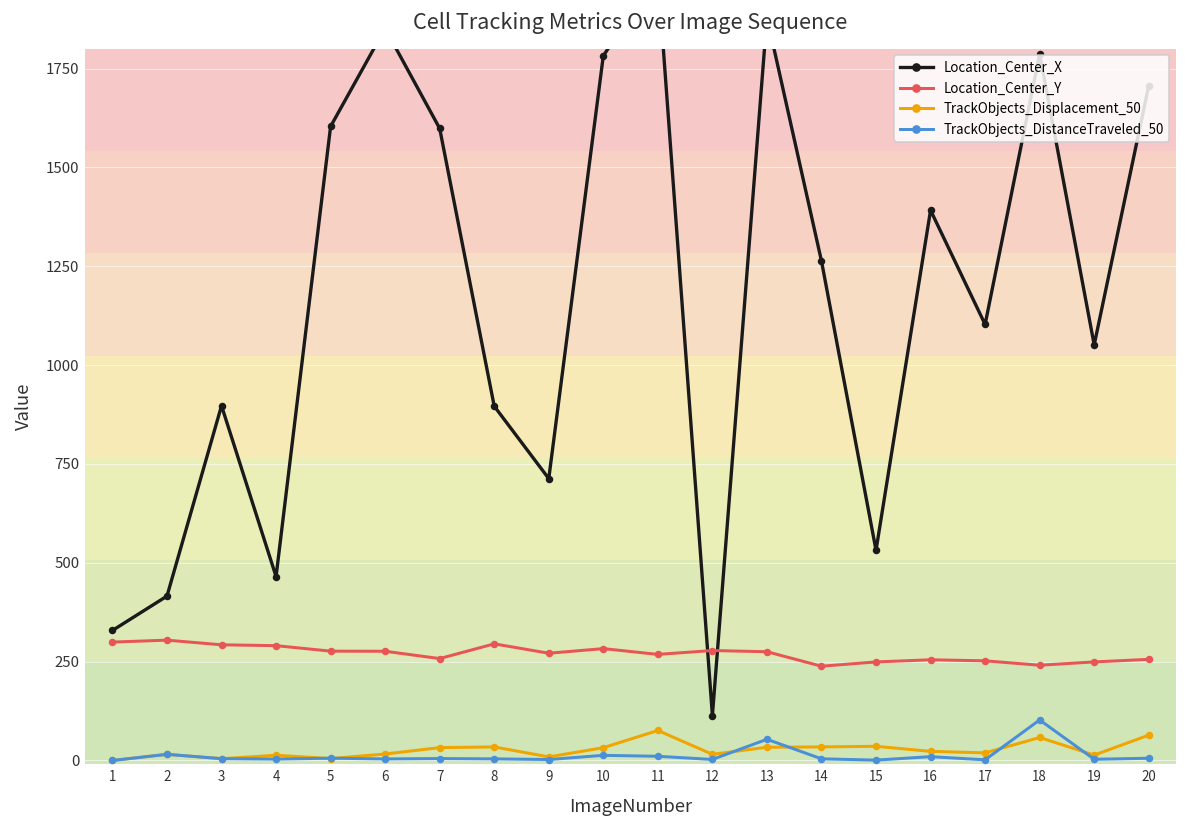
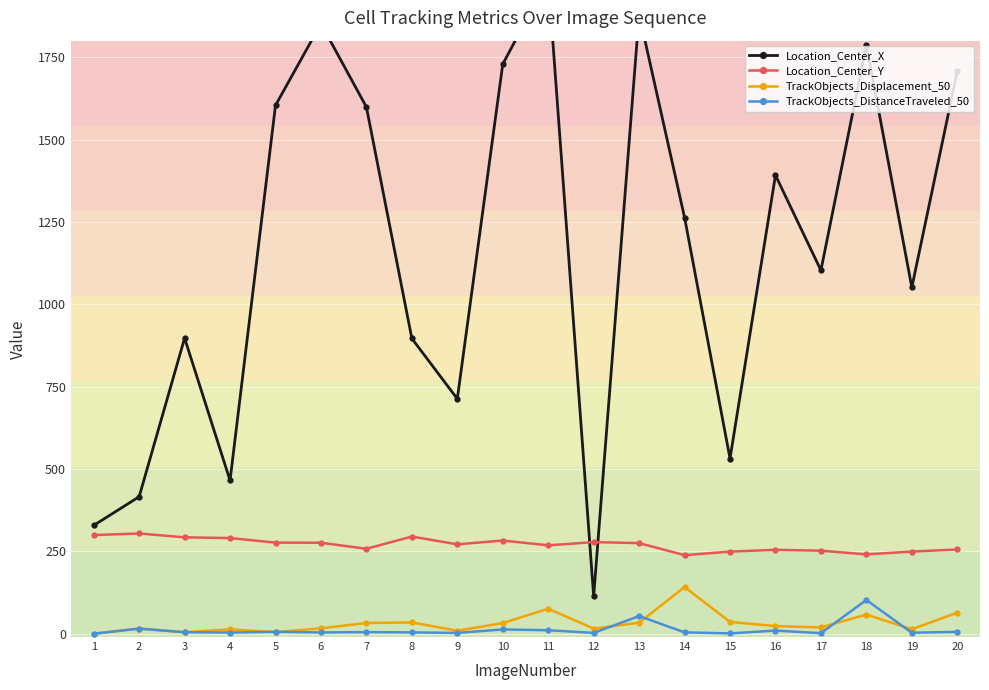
Location_Center_X, 10: 1780 -> 1730
TrackObjects_Displacement_50, 14: 30 -> 140
